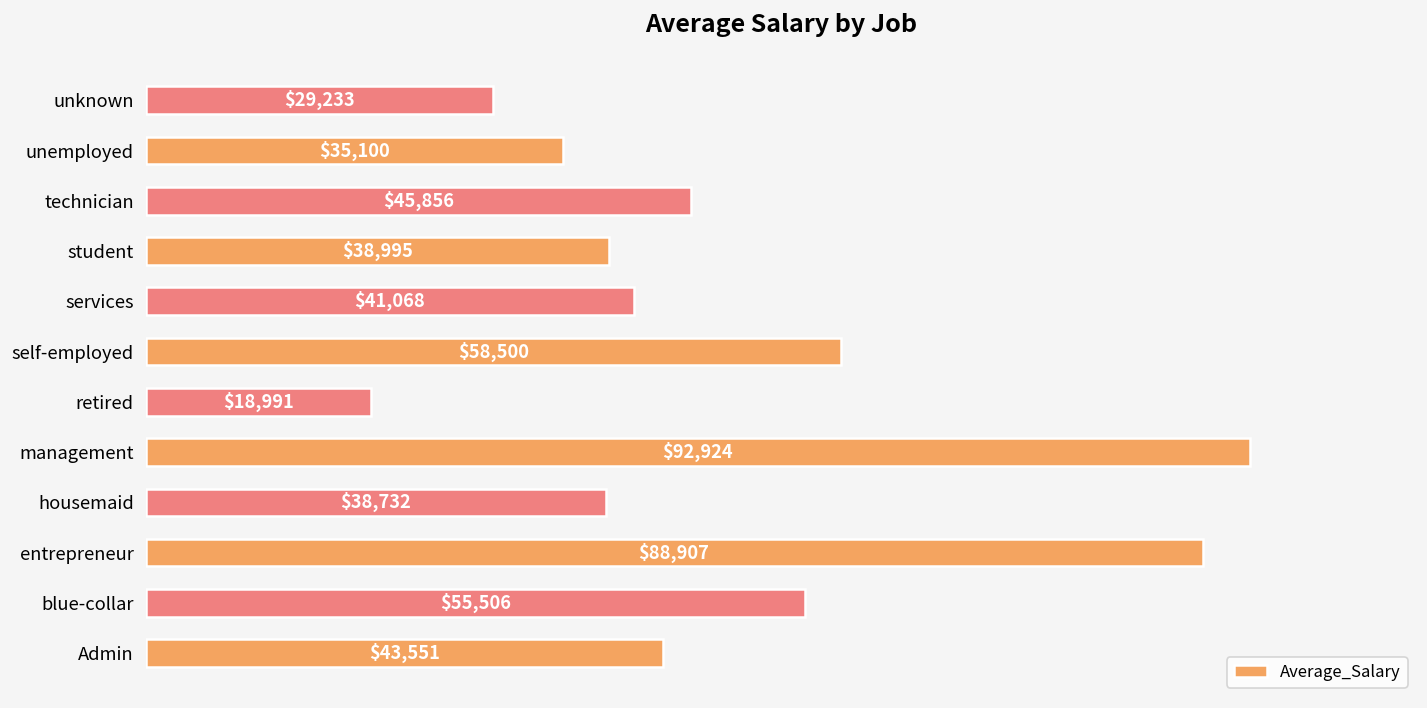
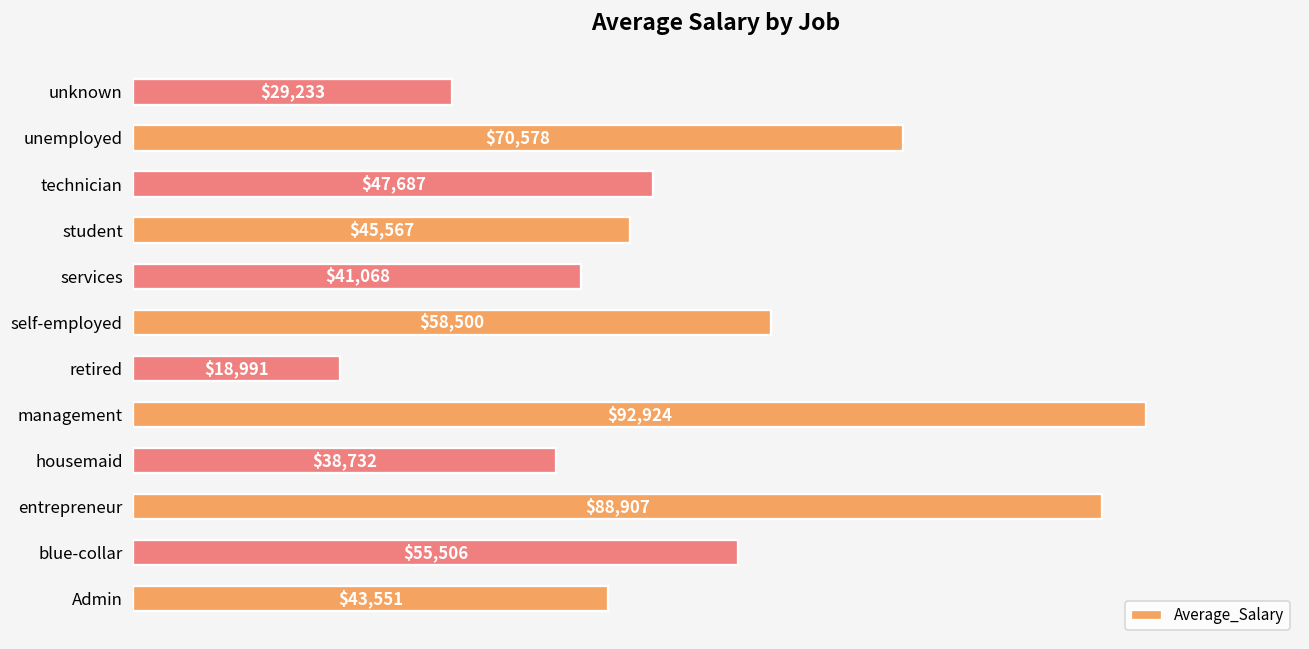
unemployed: $35,100 -> $70,578
technician: $45,856 -> $47,687
student: $38,995 -> $45,567
